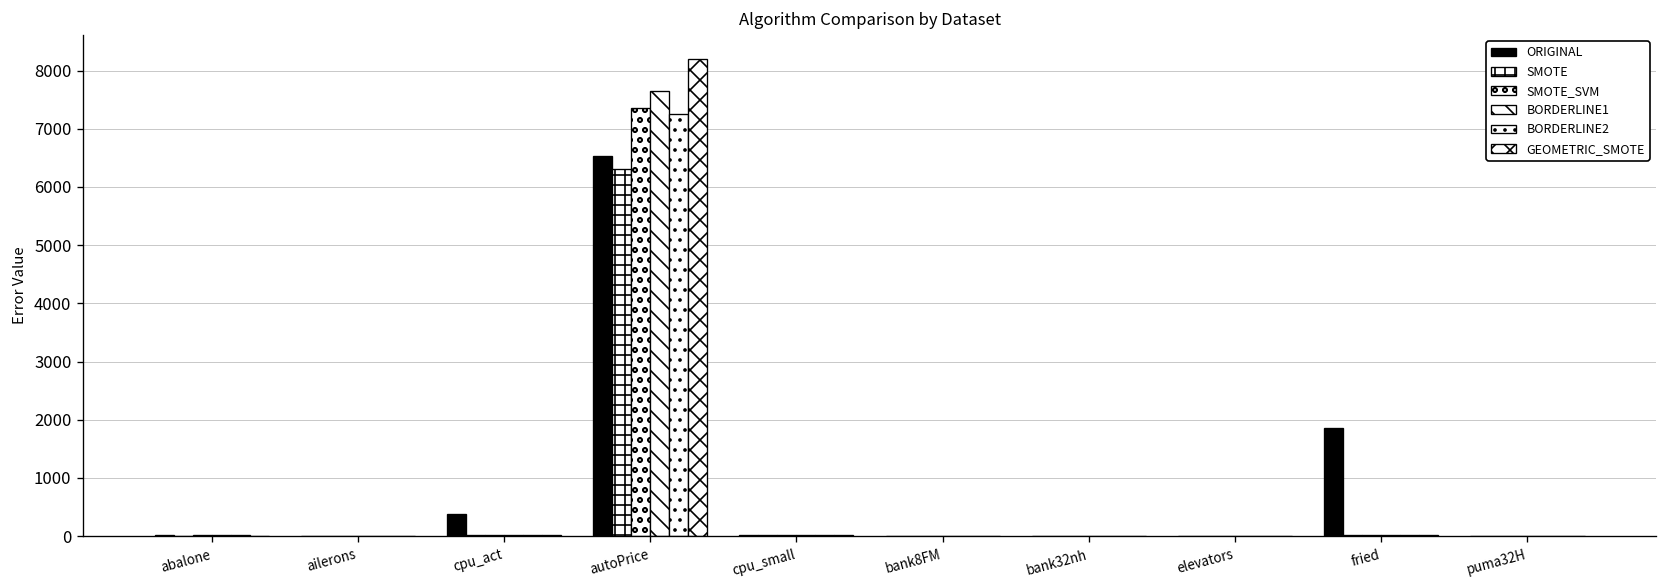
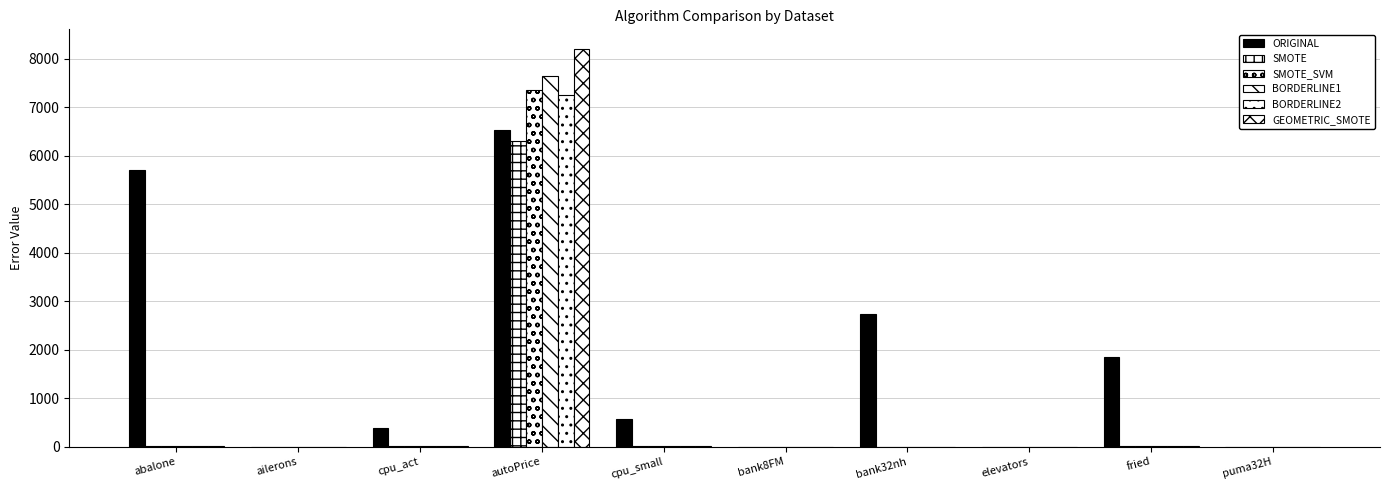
ORIGINAL, abalone: 0 -> 5700
ORIGINAL, cpu_small: 0 -> 600
ORIGINAL, bank32nh: 0 -> 2700
